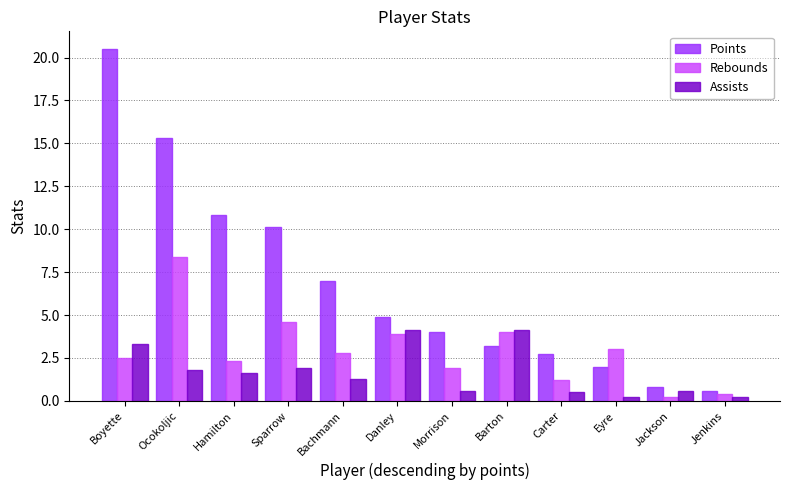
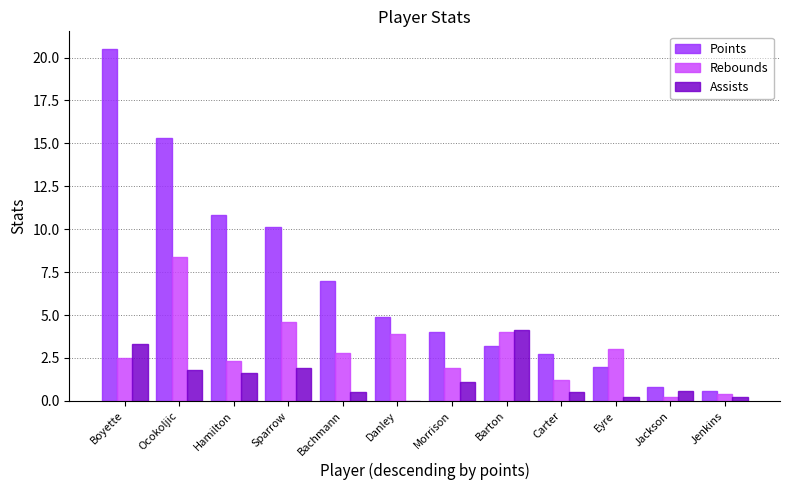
Assists, Bachmann: 1.3 -> 0.5
Assists, Danley: 4.1 -> 0.0
Assists, Morrison: 0.6 -> 1.1
